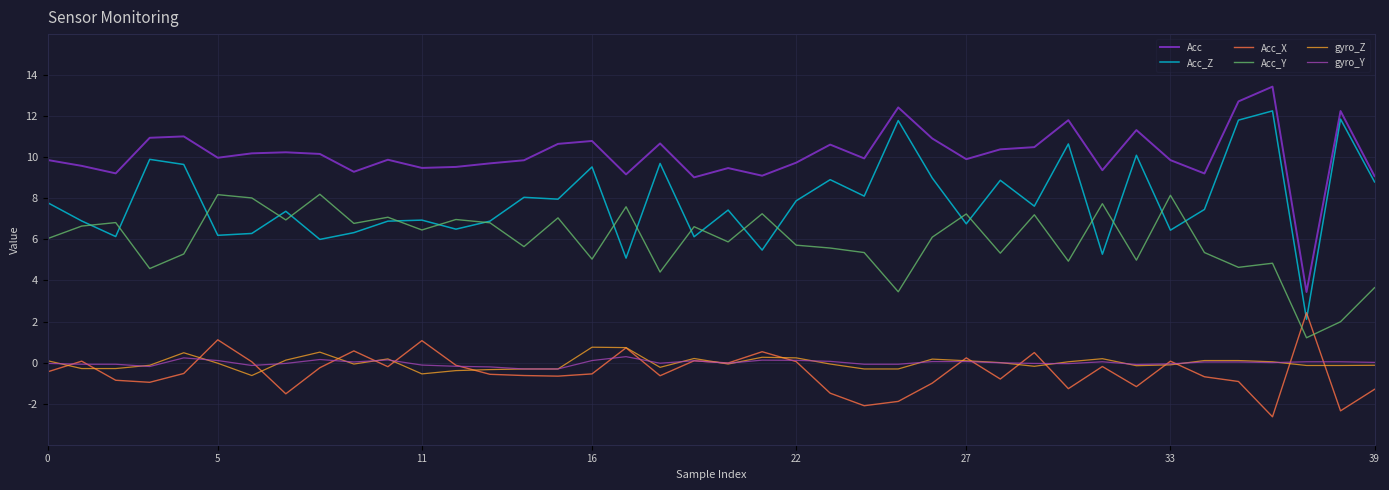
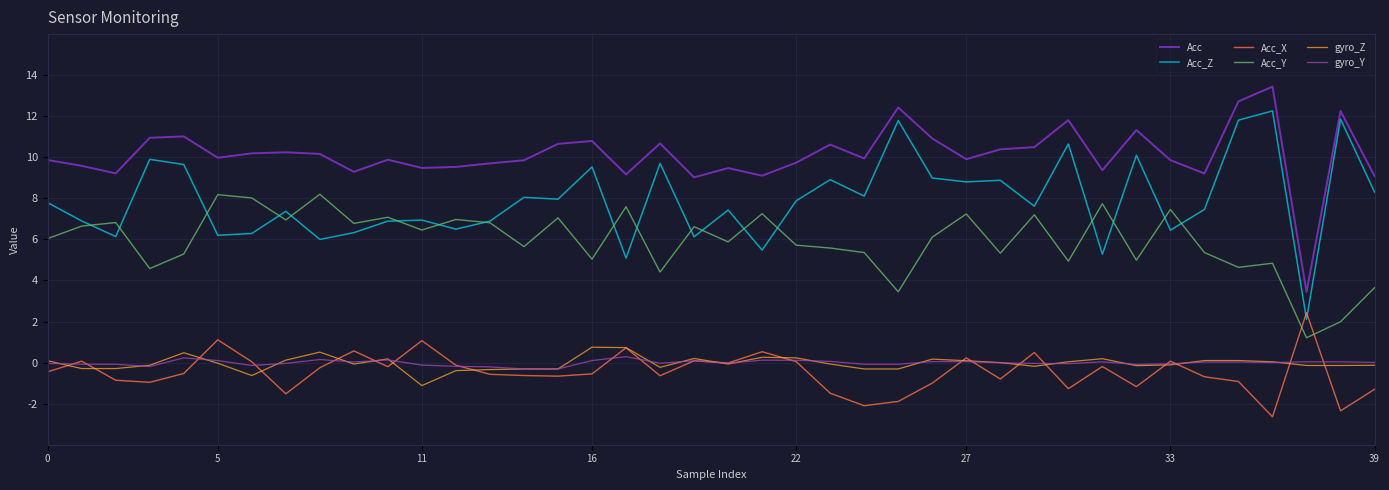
gyro_Z, 11: -0.6 -> -1.1
Acc_Z, 27: 6.8 -> 8.8
Acc_Y, 33: 8.2 -> 7.5
Acc_Z, 39: 8.8 -> 8.3
